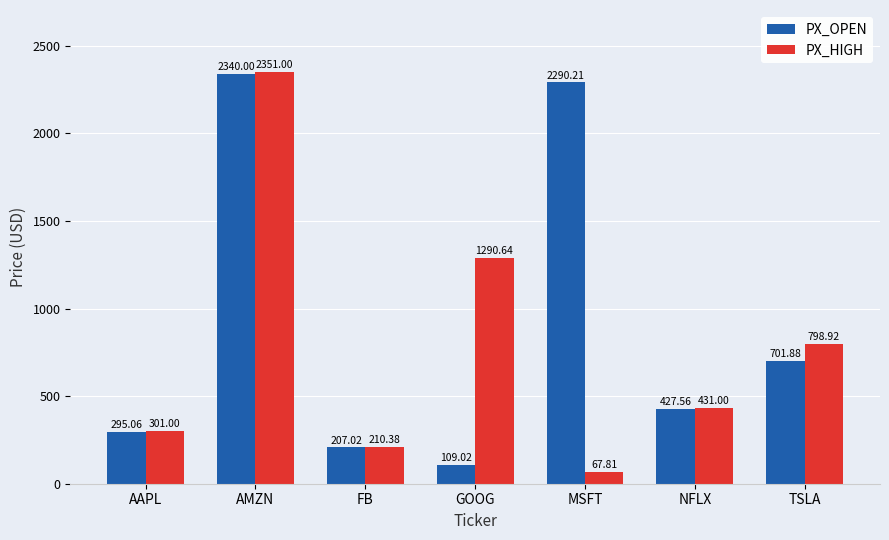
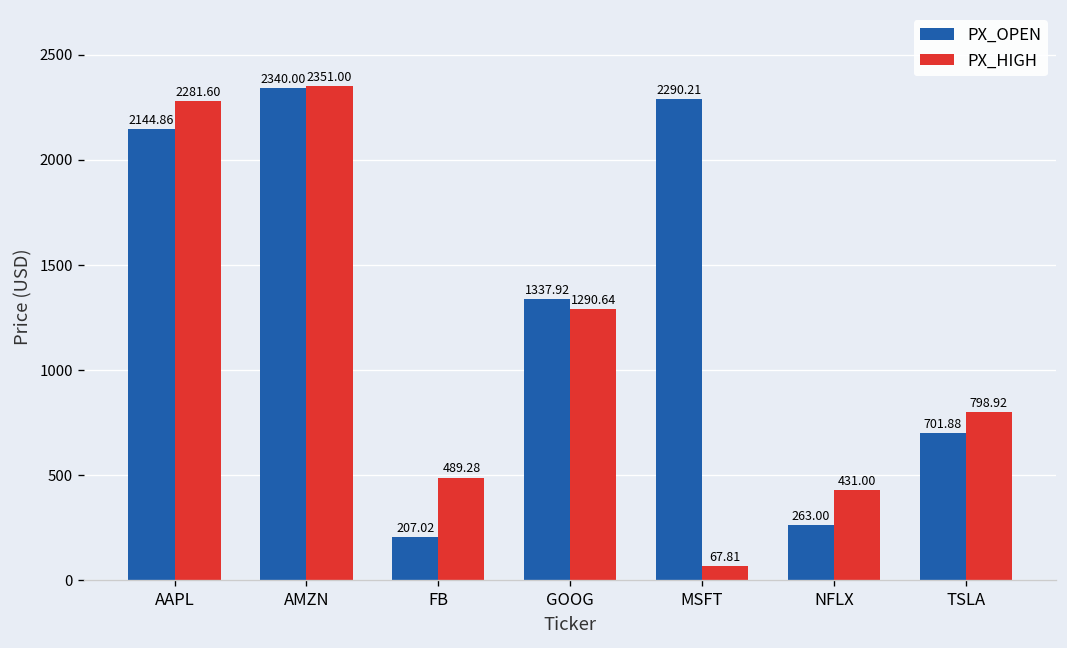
PX_OPEN, AAPL: 295.06 -> 2144.86
PX_HIGH, AAPL: 301.00 -> 2281.60
PX_HIGH, FB: 210.38 -> 489.28
PX_OPEN, GOOG: 109.02 -> 1337.92
PX_OPEN, NFLX: 427.56 -> 263.00
